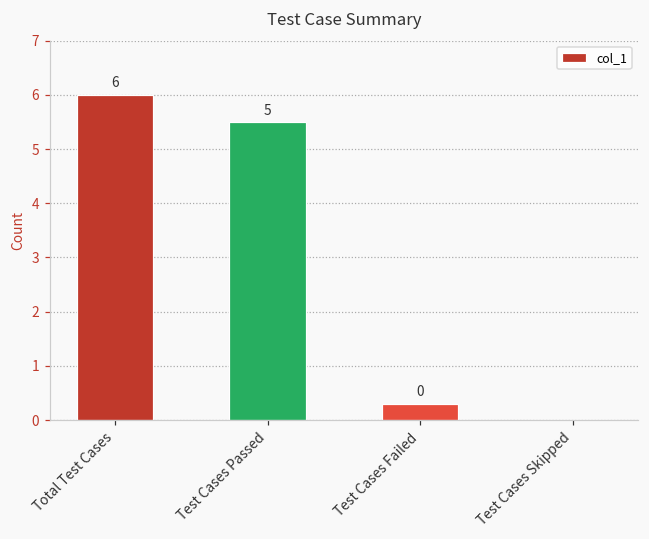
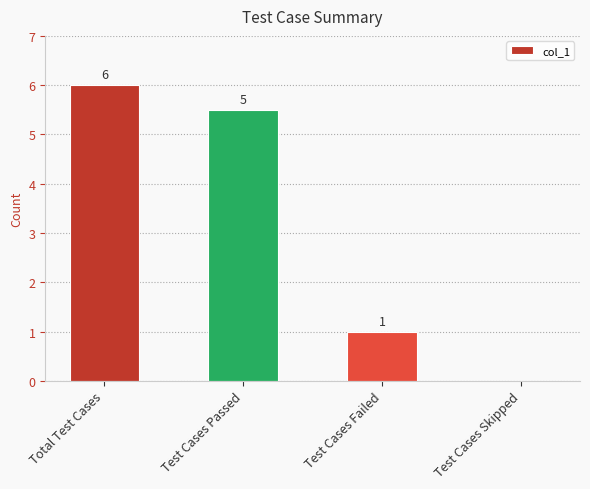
Test Cases Failed: 0 -> 1
